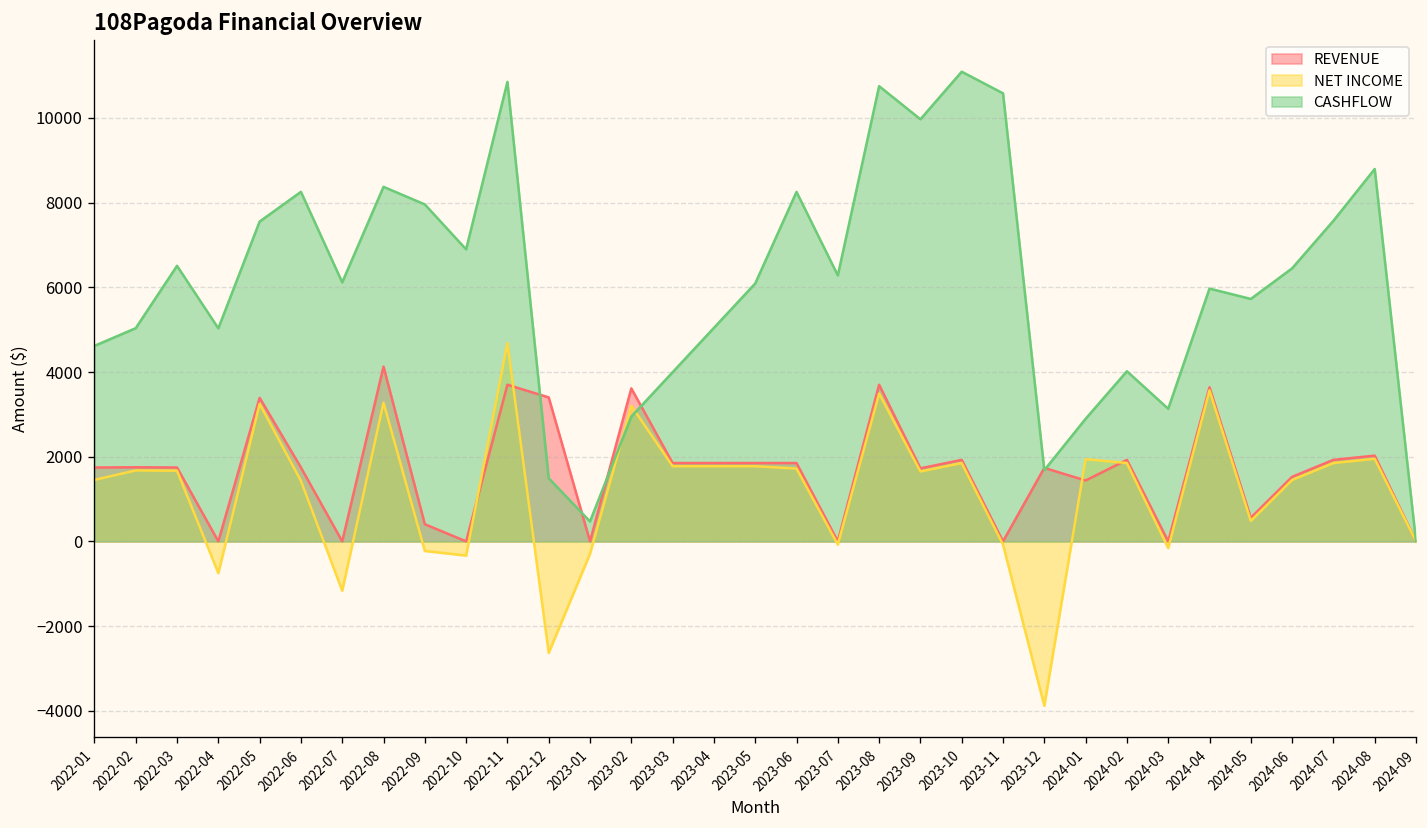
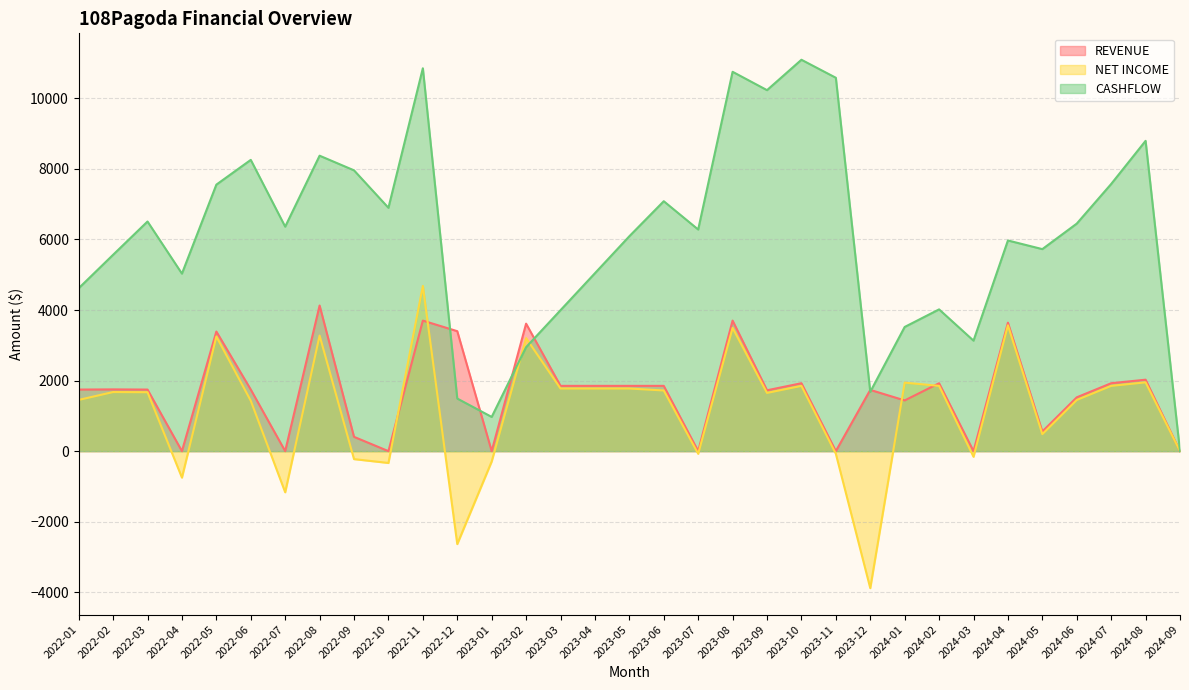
CASHFLOW, 2022-02: 5000 -> 5600
CASHFLOW, 2022-07: 6100 -> 6400
CASHFLOW, 2023-01: 500 -> 1000
CASHFLOW, 2023-06: 8300 -> 7100
CASHFLOW, 2023-09: 10000 -> 10200
CASHFLOW, 2024-01: 2900 -> 3500
